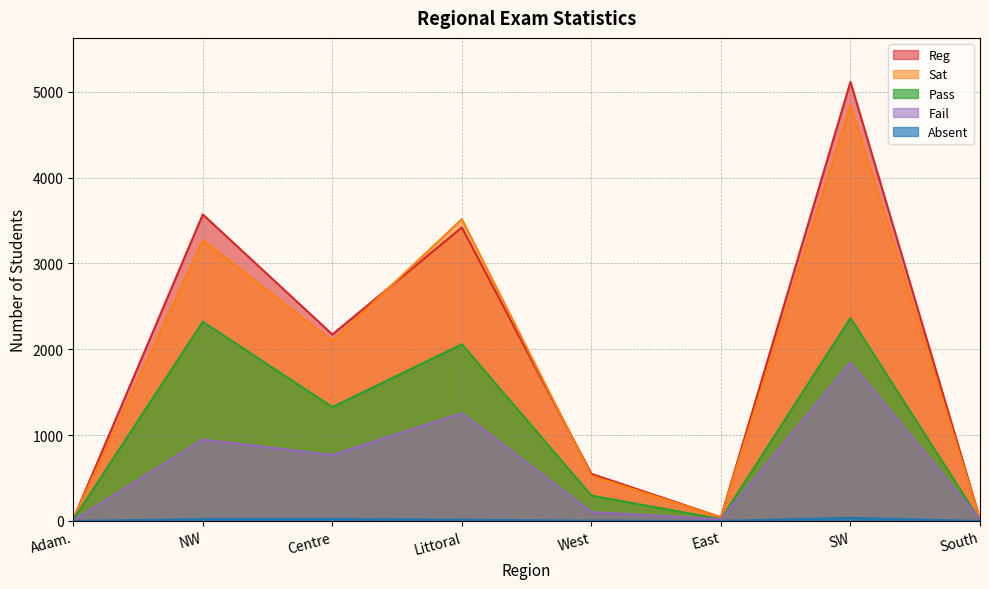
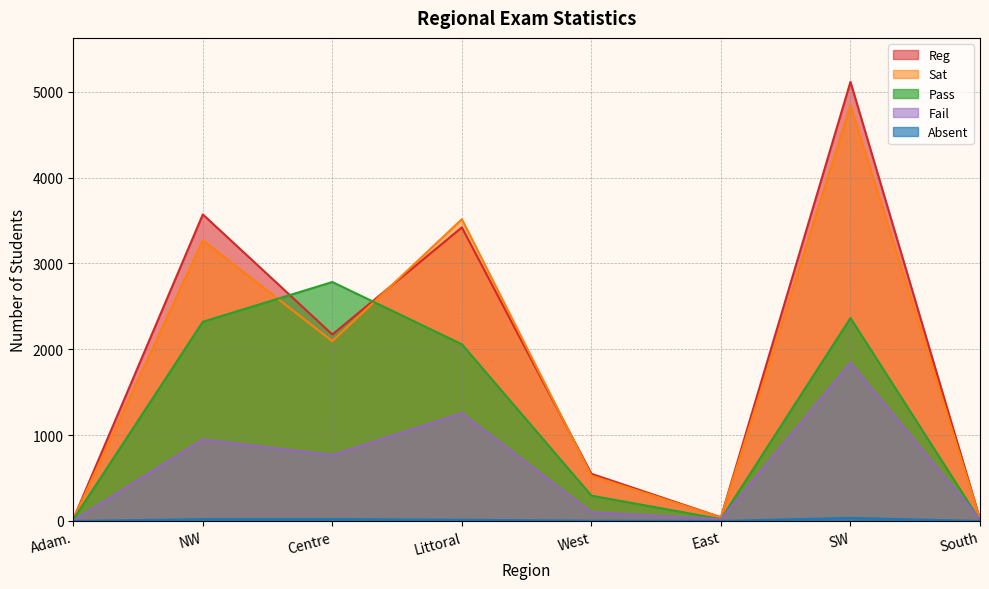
Pass, Centre: 1300 -> 2800
